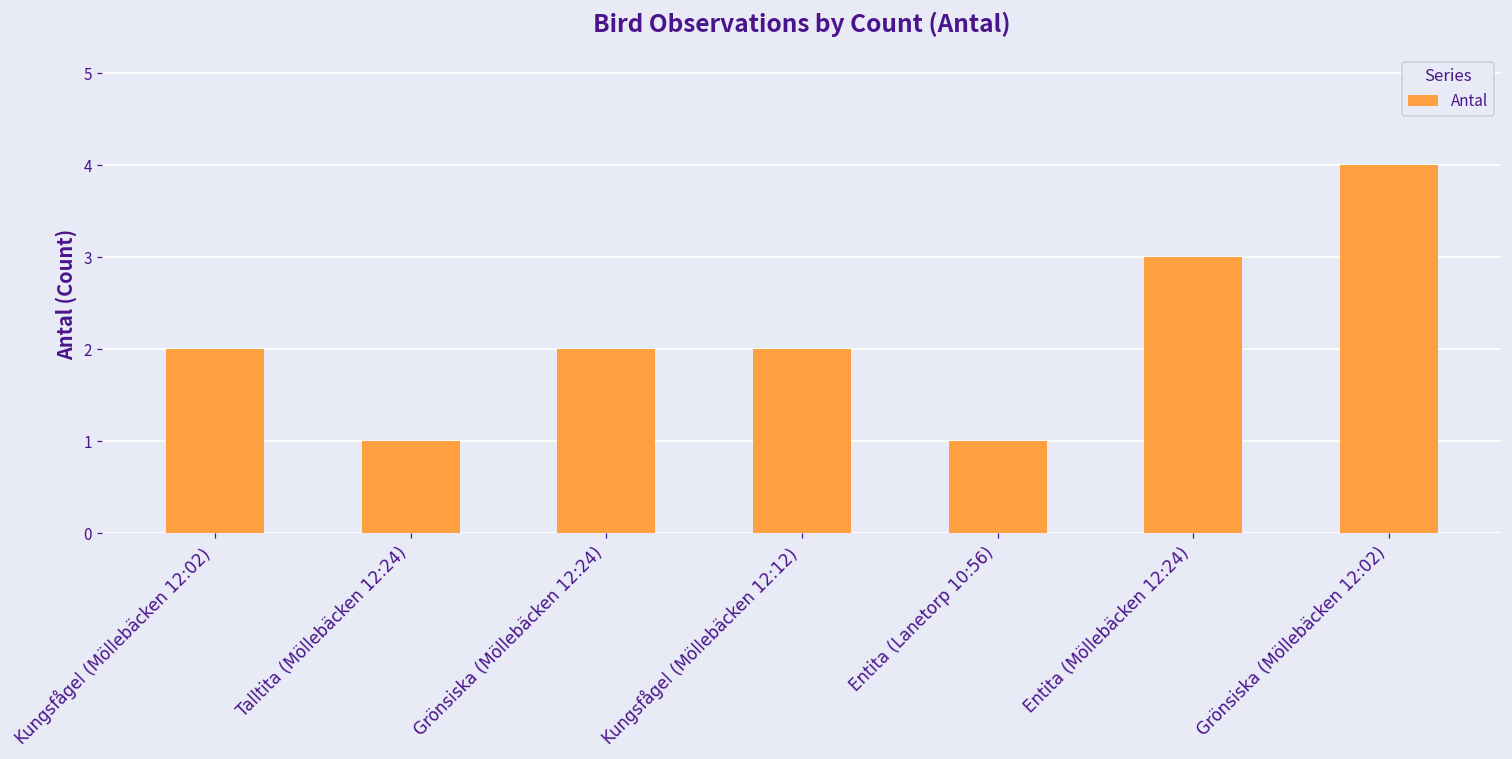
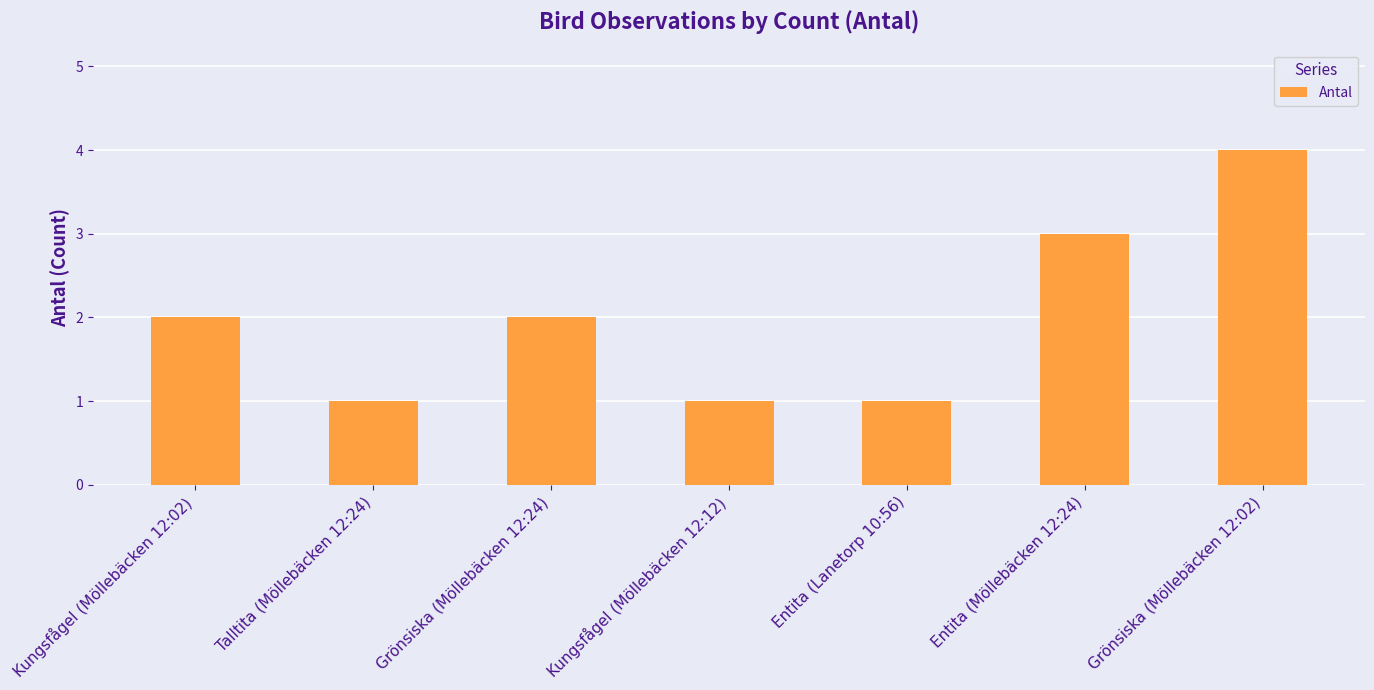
Kungsfågel (Möllebäcken 12:12): 2 -> 1
